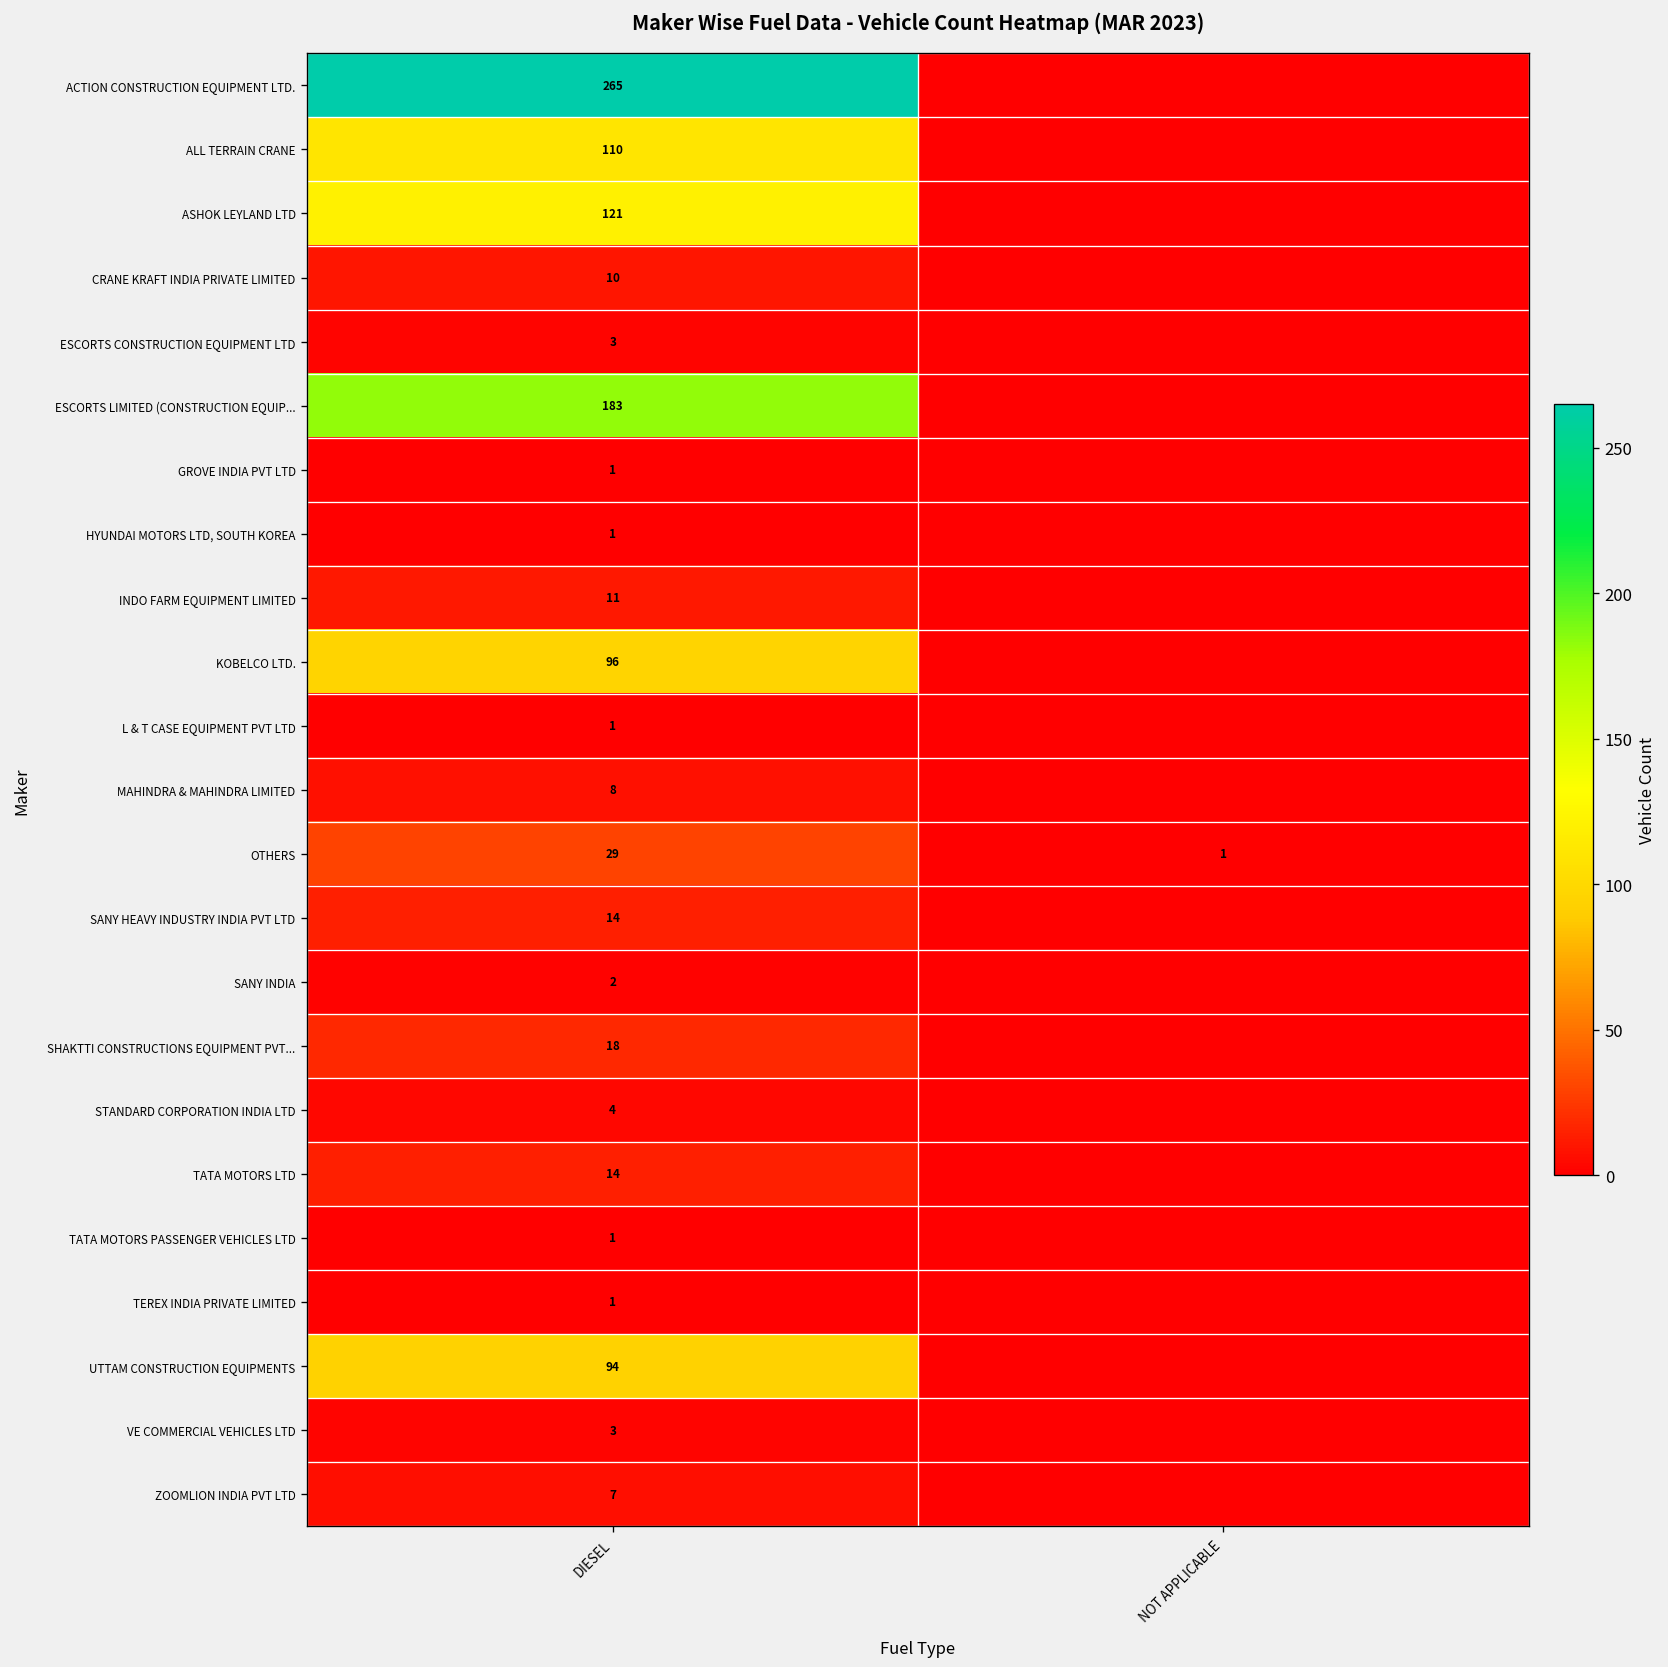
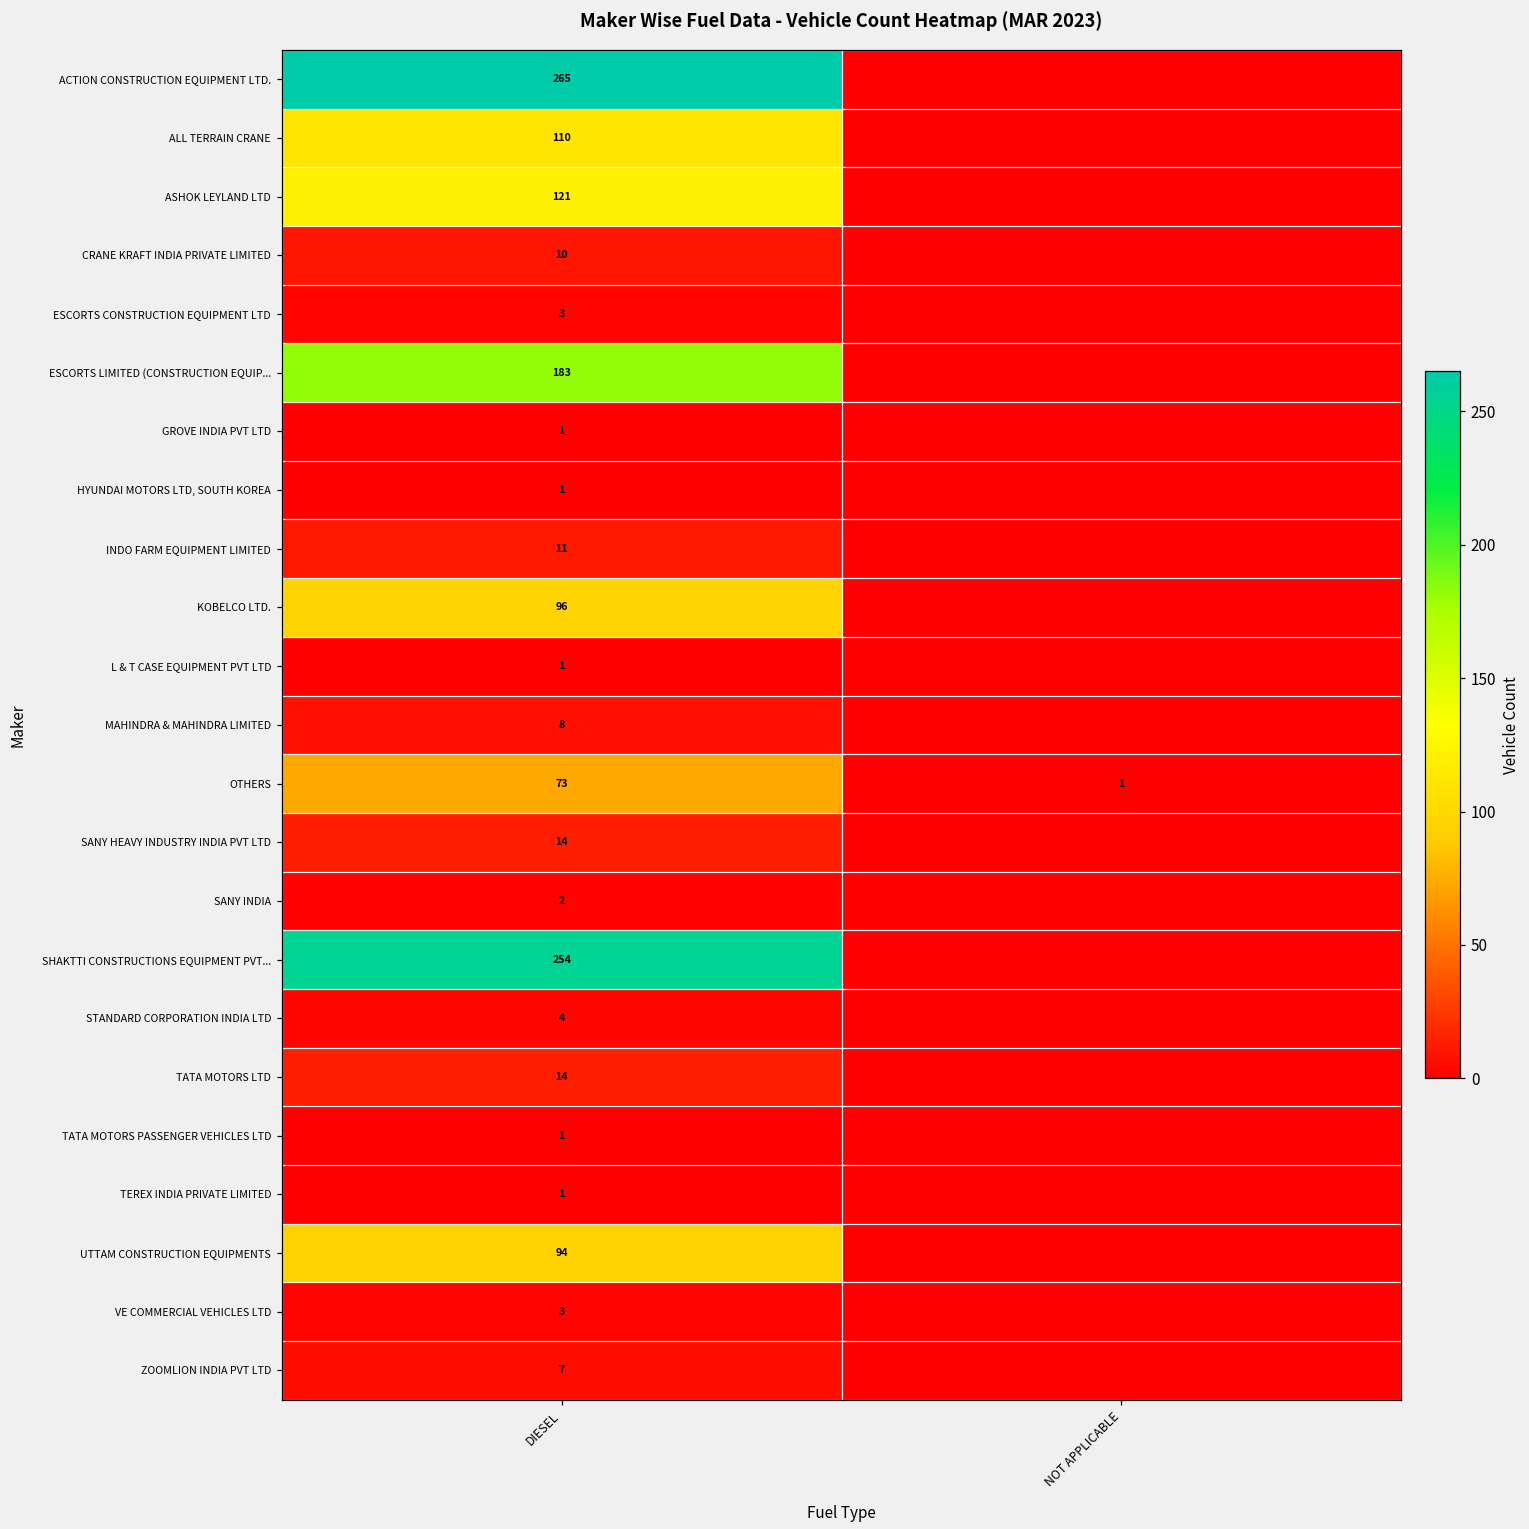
OTHERS, DIESEL: 29 -> 73
SHAKTTI CONSTRUCTIONS EQUIPMENT PVT..., DIESEL: 18 -> 254
